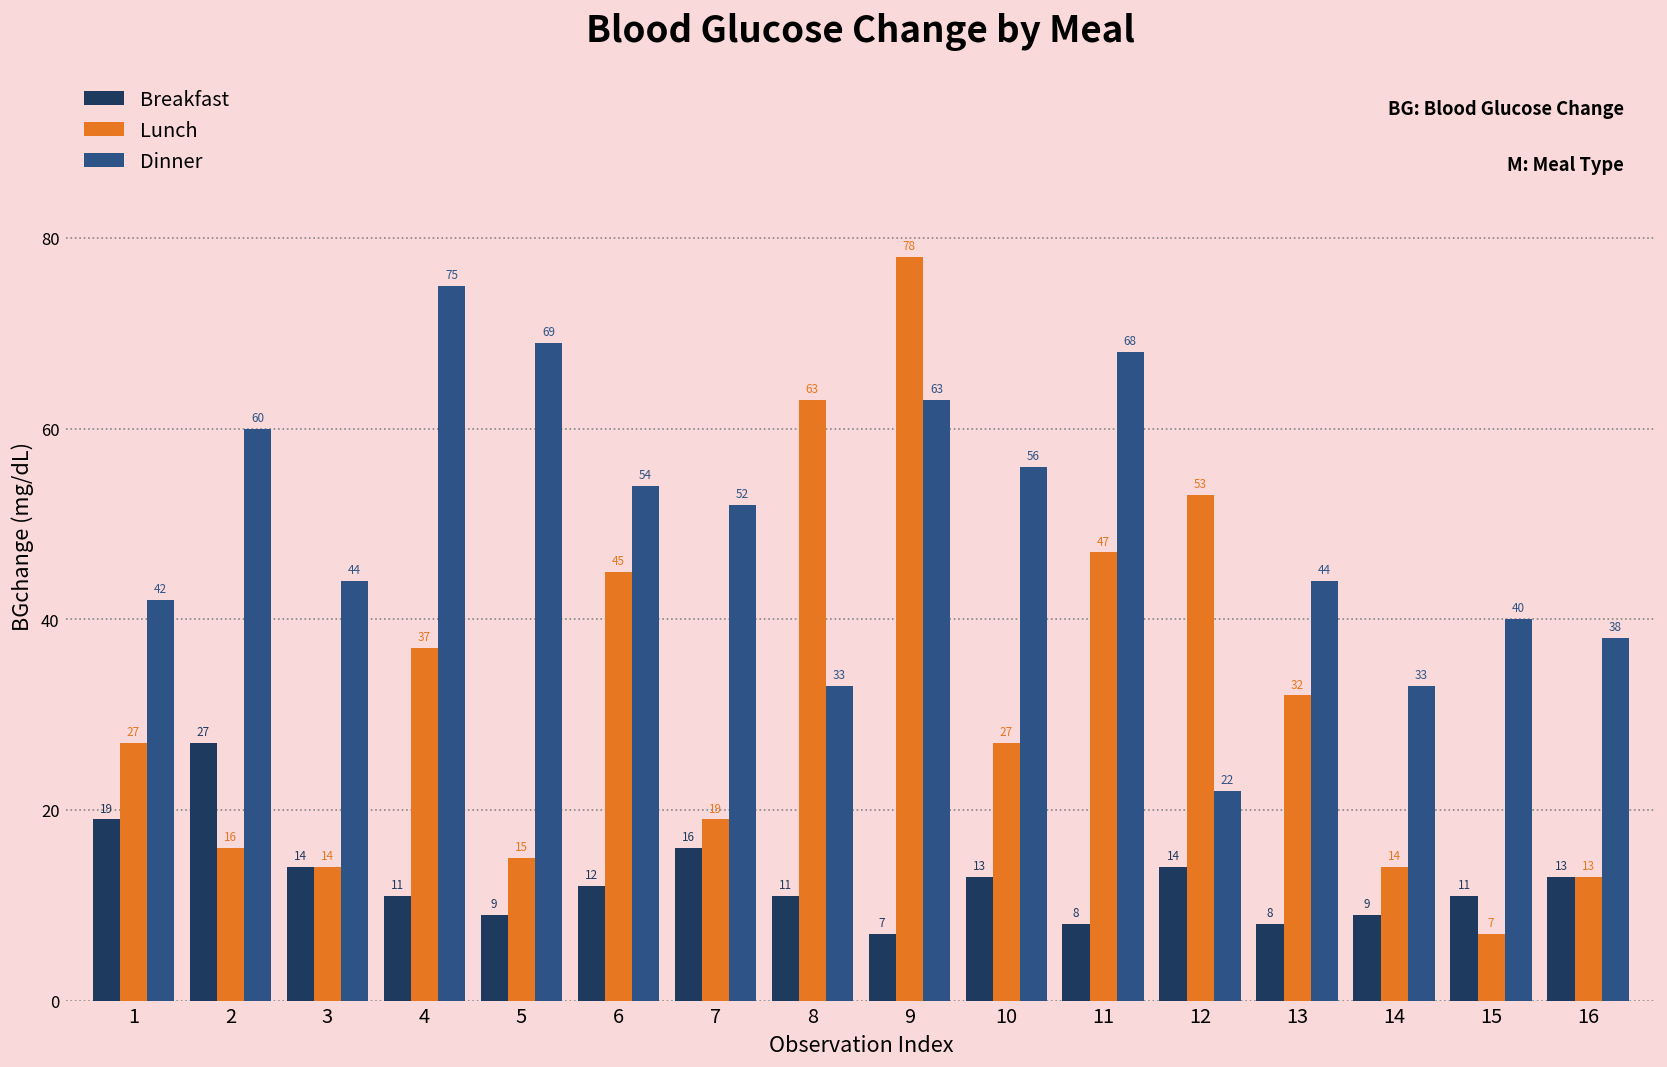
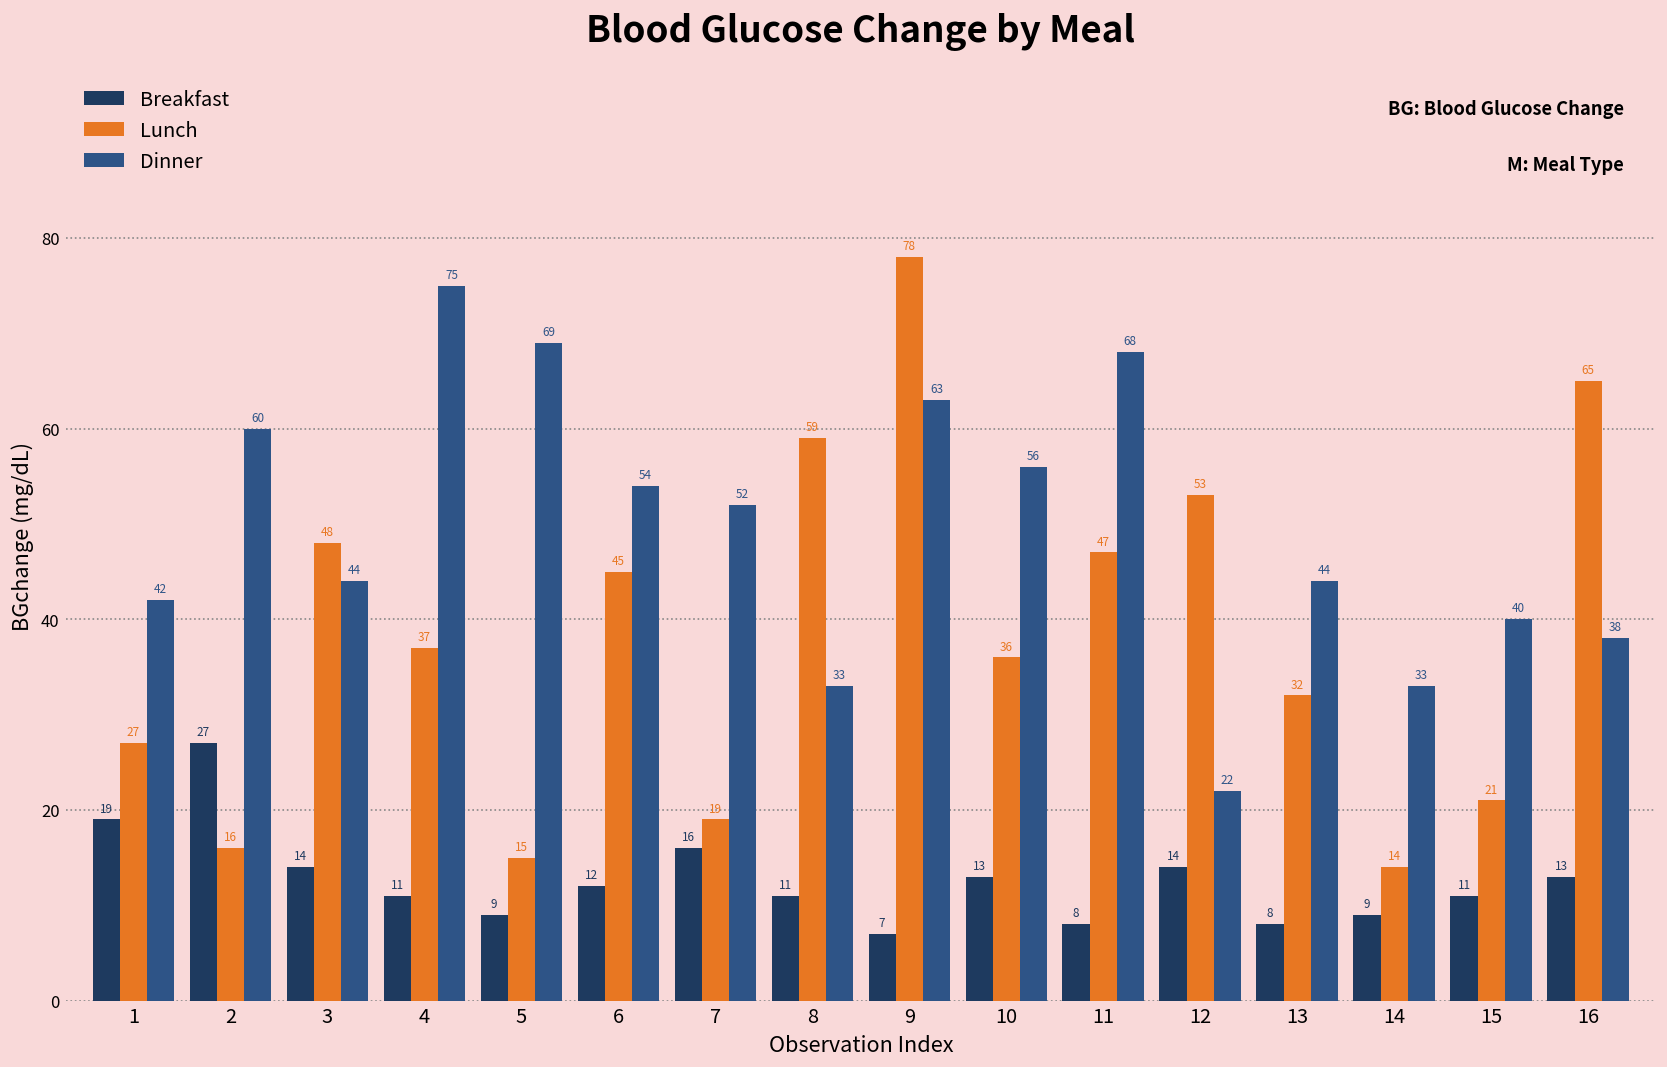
Lunch, 3: 14 -> 48
Lunch, 8: 63 -> 59
Lunch, 10: 27 -> 36
Lunch, 15: 7 -> 21
Lunch, 16: 13 -> 65
